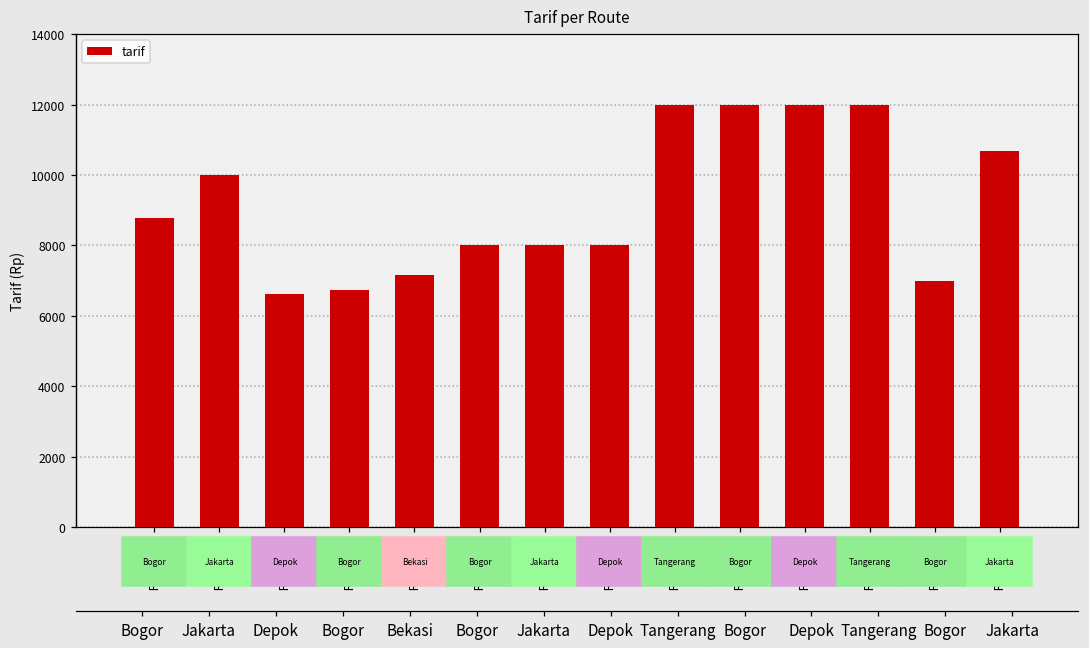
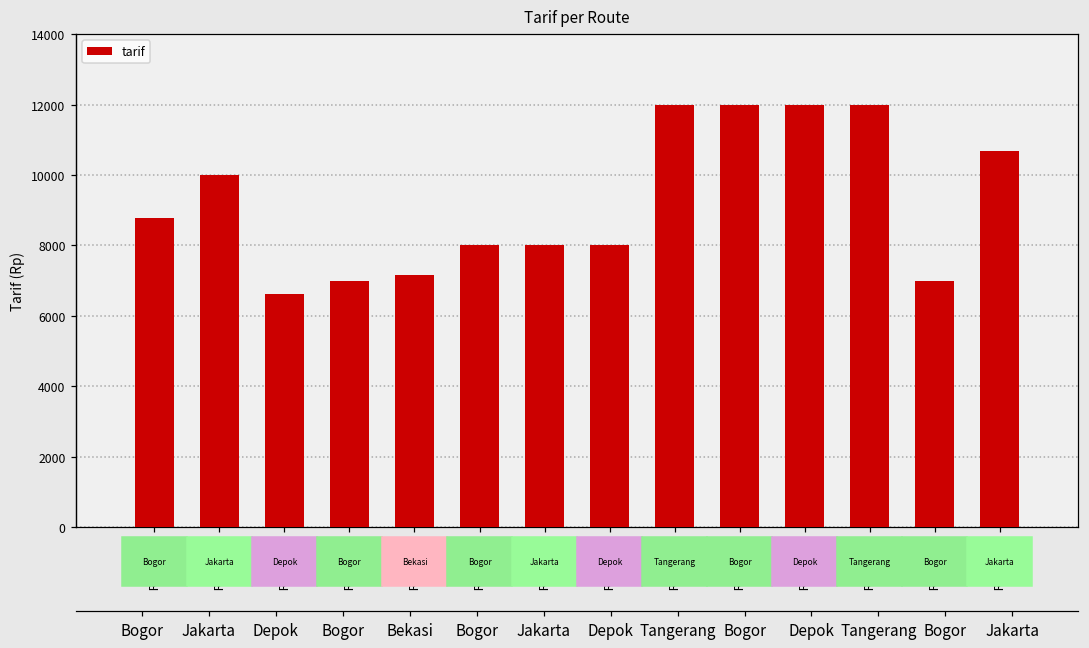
ROT0004: 6700 -> 7000
